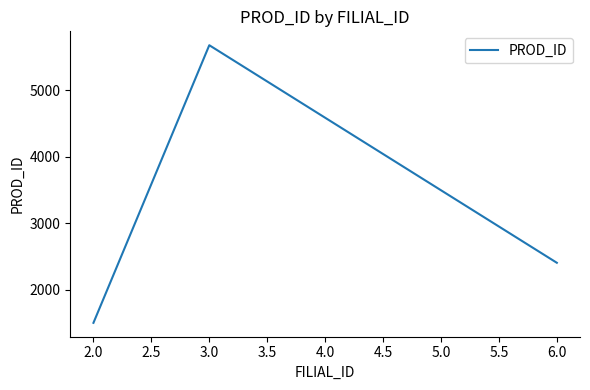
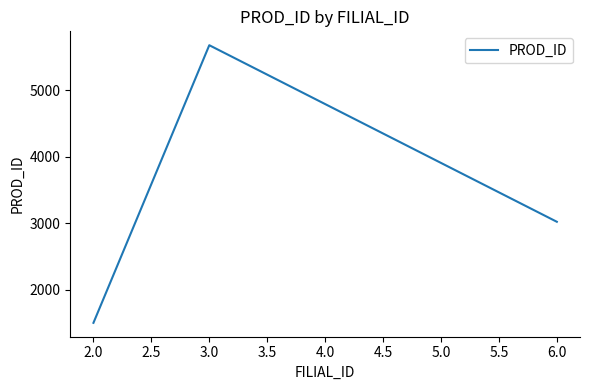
6.0: 2400 -> 3000
